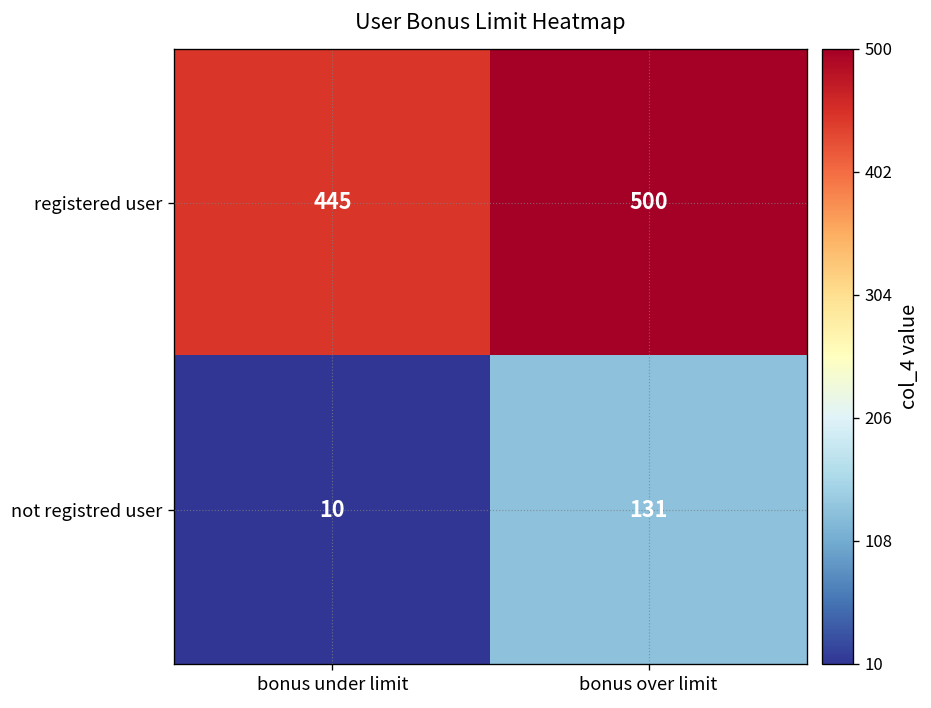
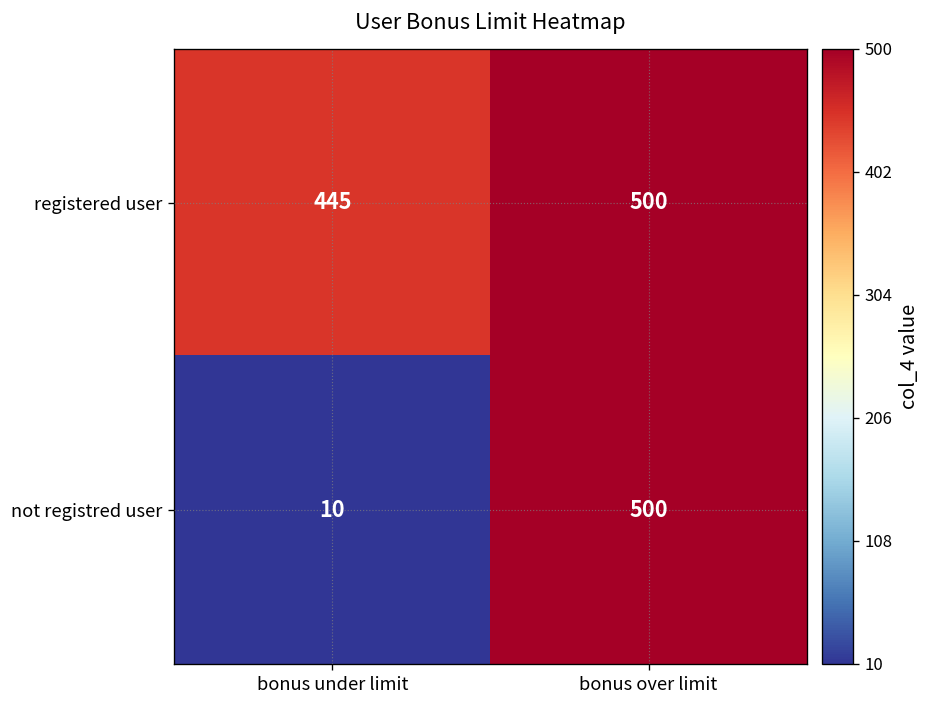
not registred user, bonus over limit: 131 -> 500
